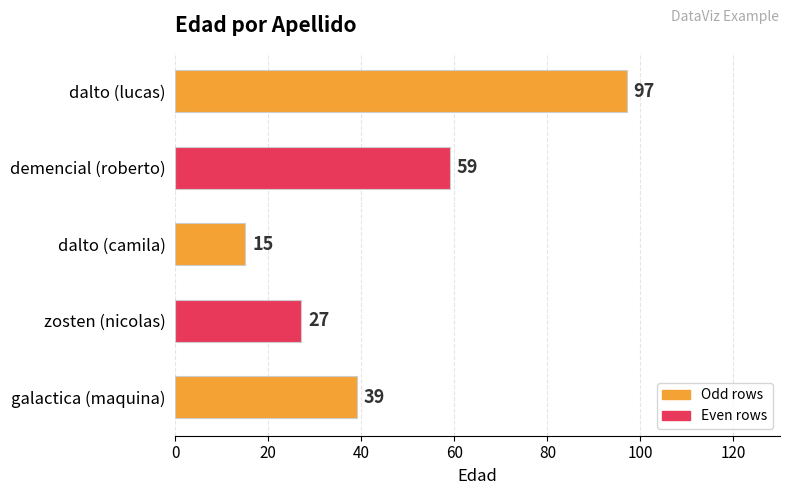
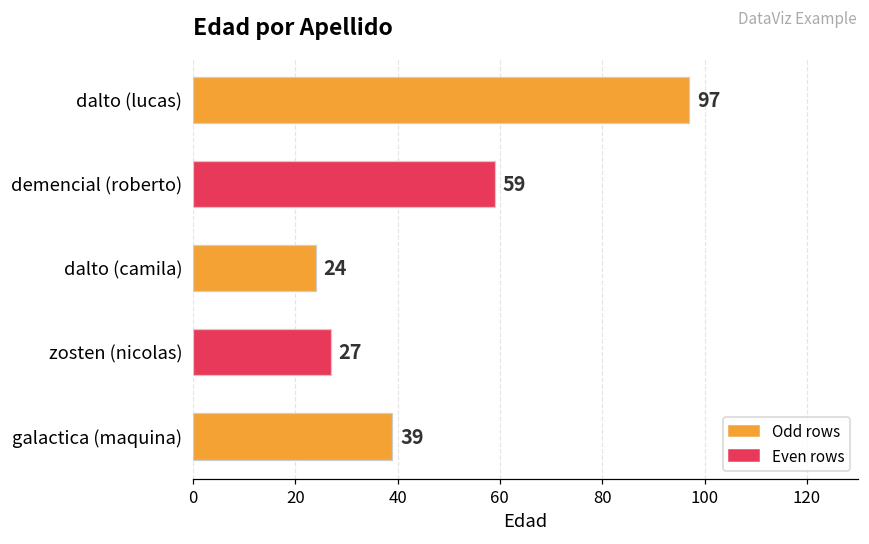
dalto (camila): 15 -> 24
